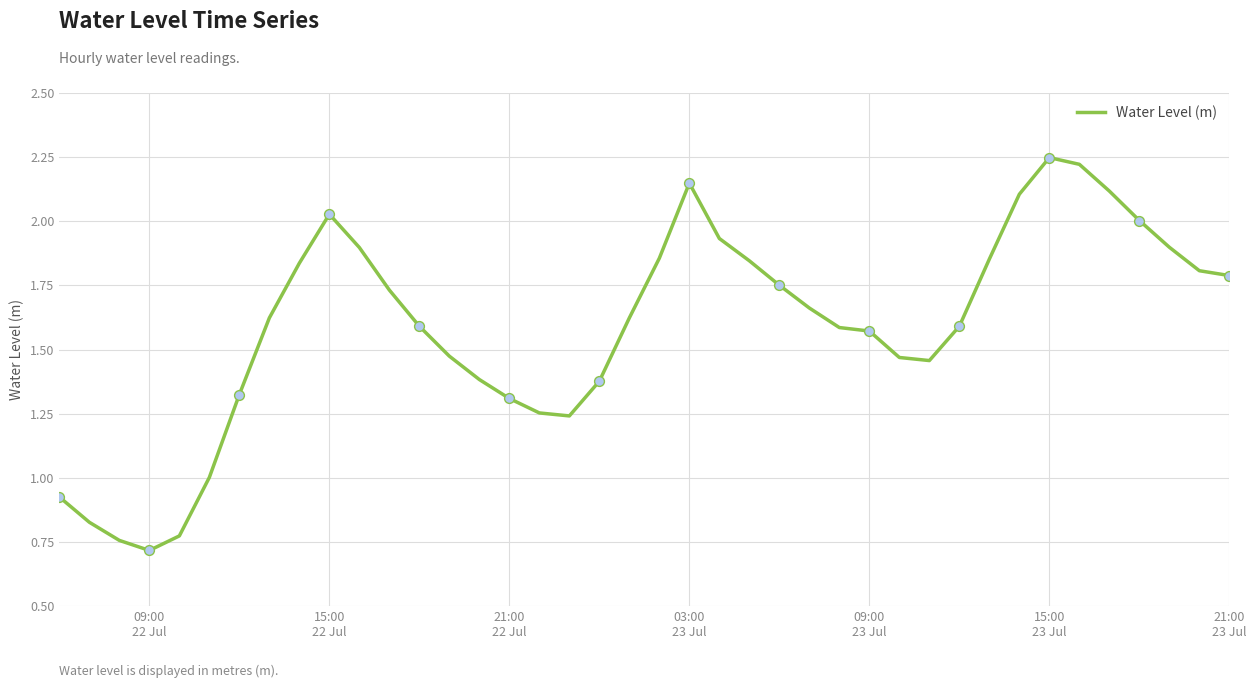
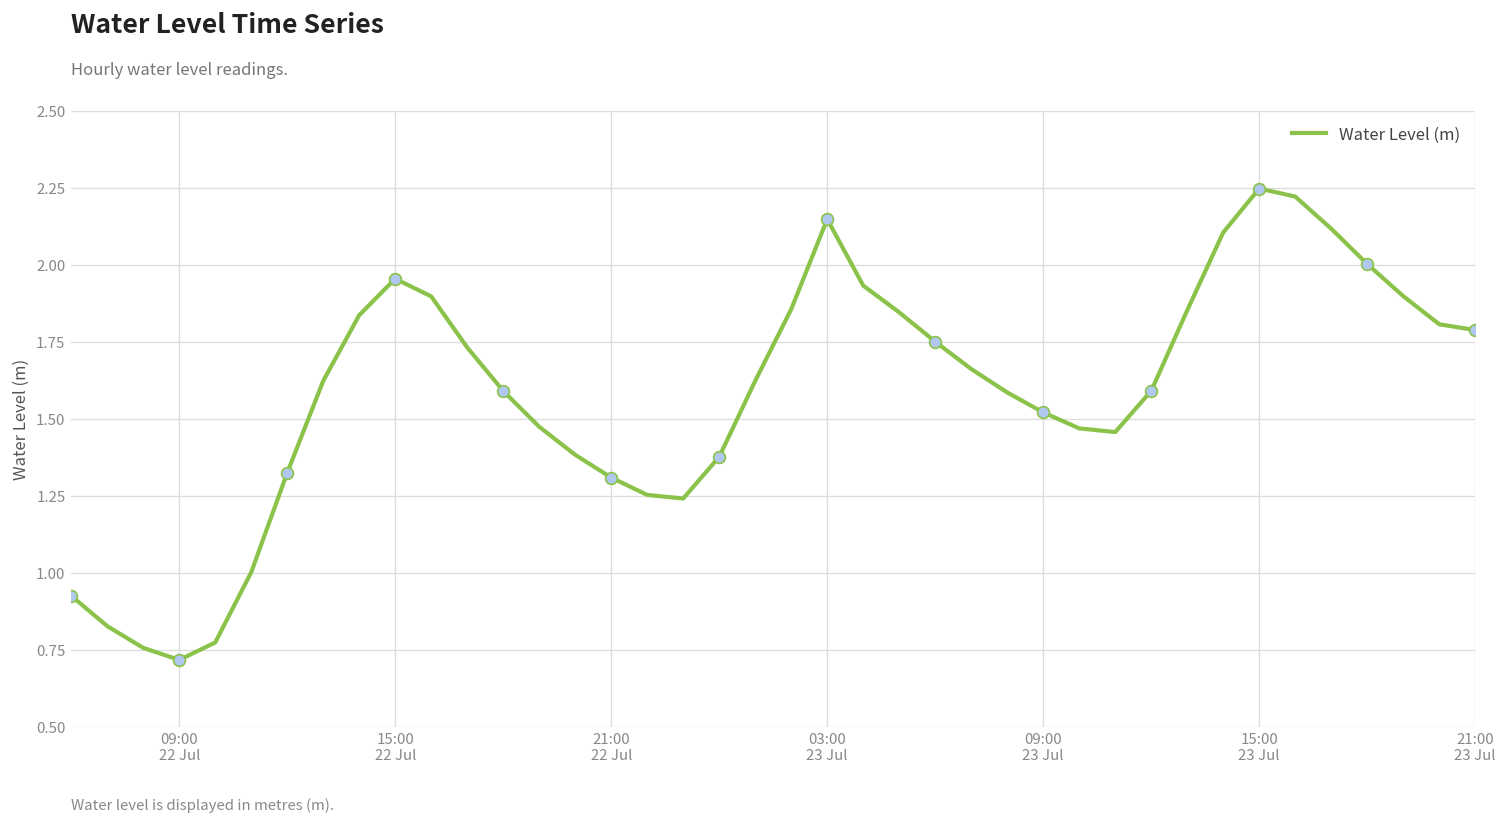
Water Level (m), 15:00 22 Jul: 2.03 -> 1.96
Water Level (m), 09:00 23 Jul: 1.57 -> 1.52
